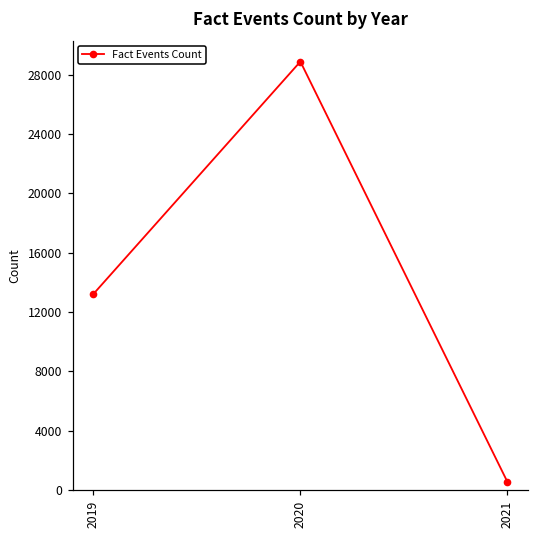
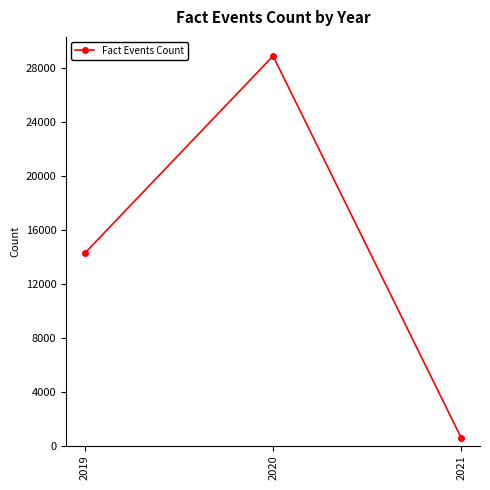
2019: 13200 -> 14300
